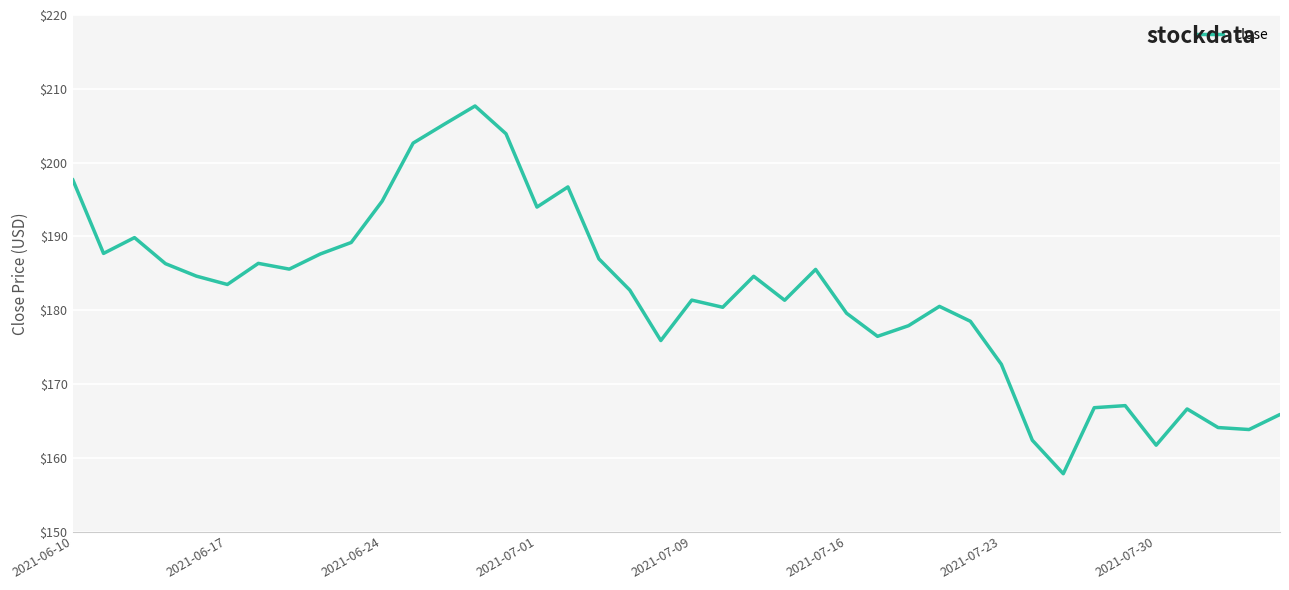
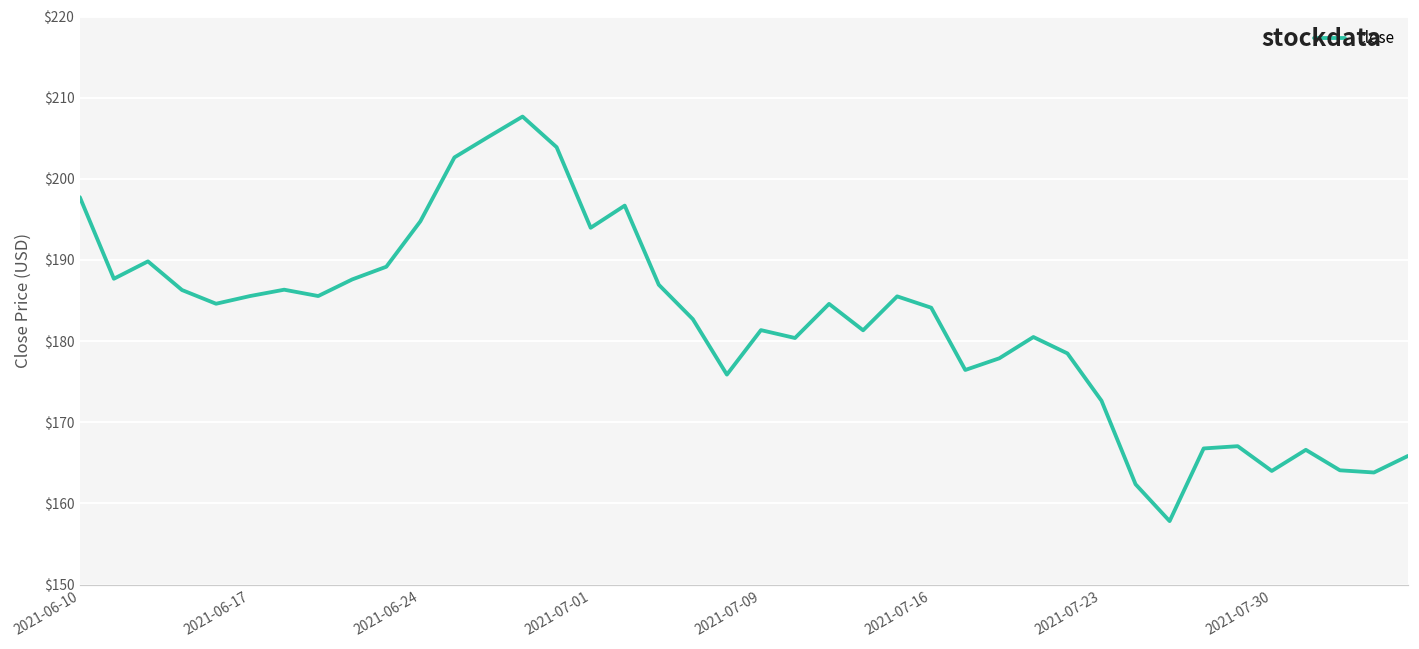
2021-06-17: $183 -> $186
2021-07-16: $180 -> $184
2021-07-30: $162 -> $164
